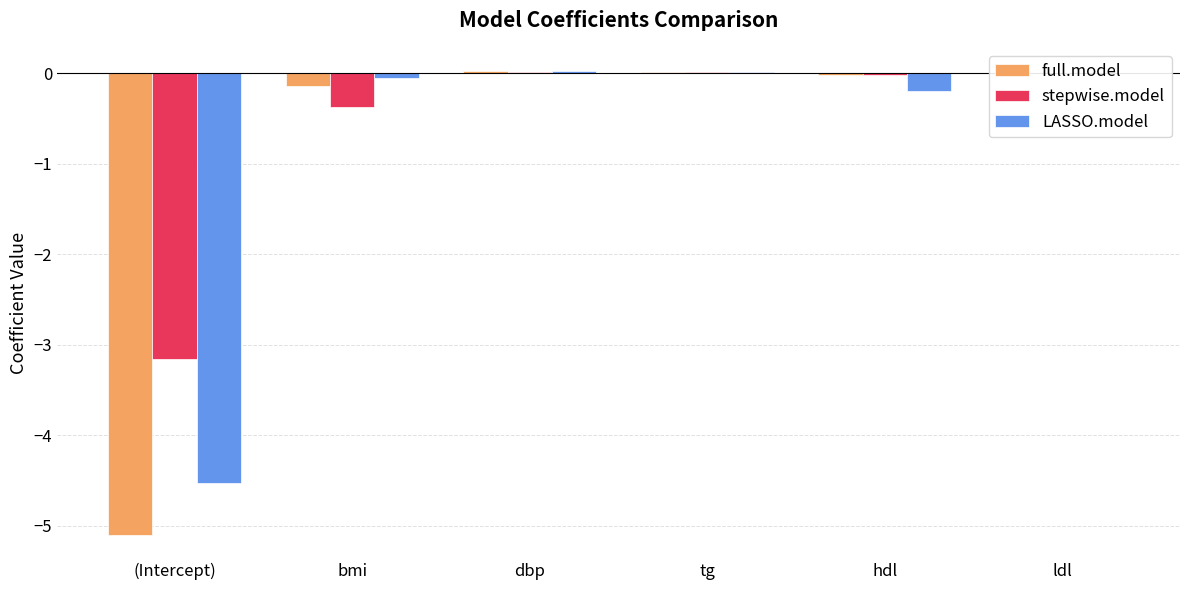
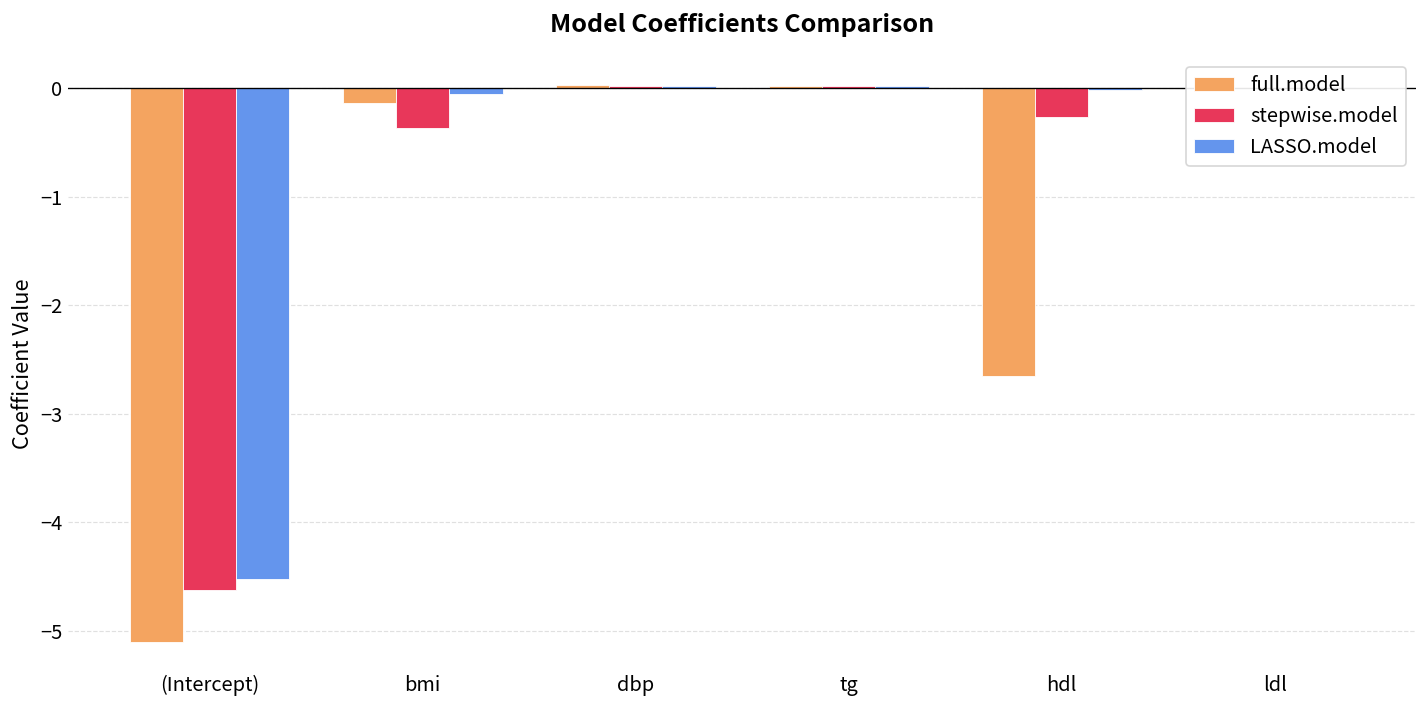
stepwise.model, (Intercept): -3.2 -> -4.6
full.model, hdl: 0.0 -> -2.7
stepwise.model, hdl: 0.0 -> -0.3
LASSO.model, hdl: -0.2 -> 0.0
